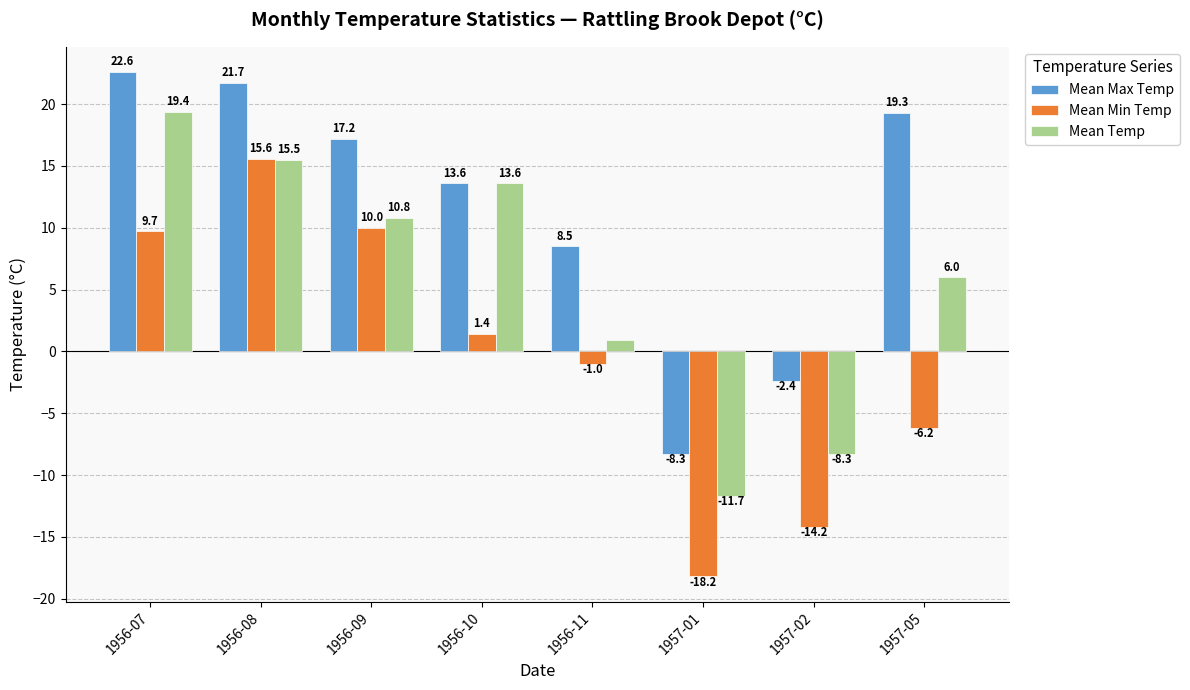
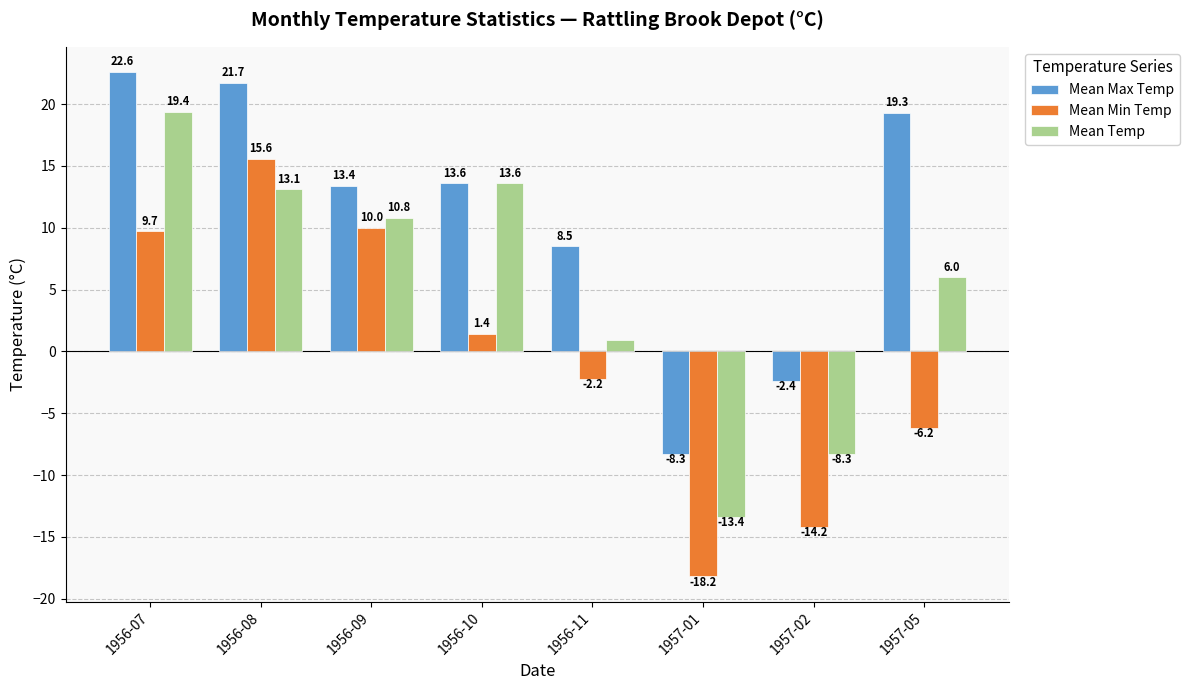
Mean Temp, 1956-08: 15.5 -> 13.1
Mean Max Temp, 1956-09: 17.2 -> 13.4
Mean Min Temp, 1956-11: -1.0 -> -2.2
Mean Temp, 1957-01: -11.7 -> -13.4
